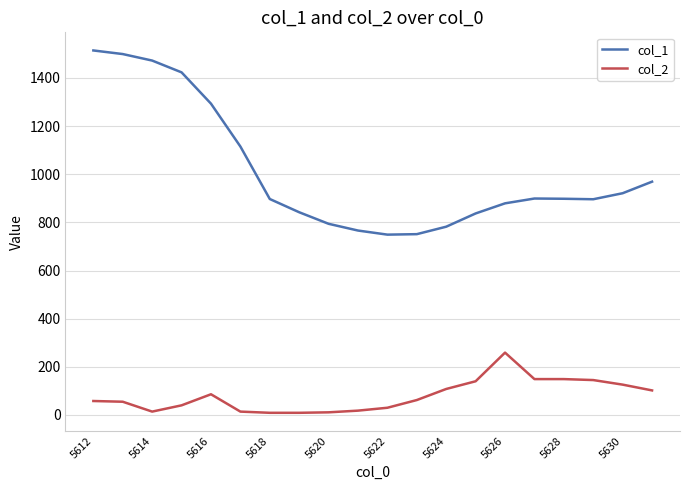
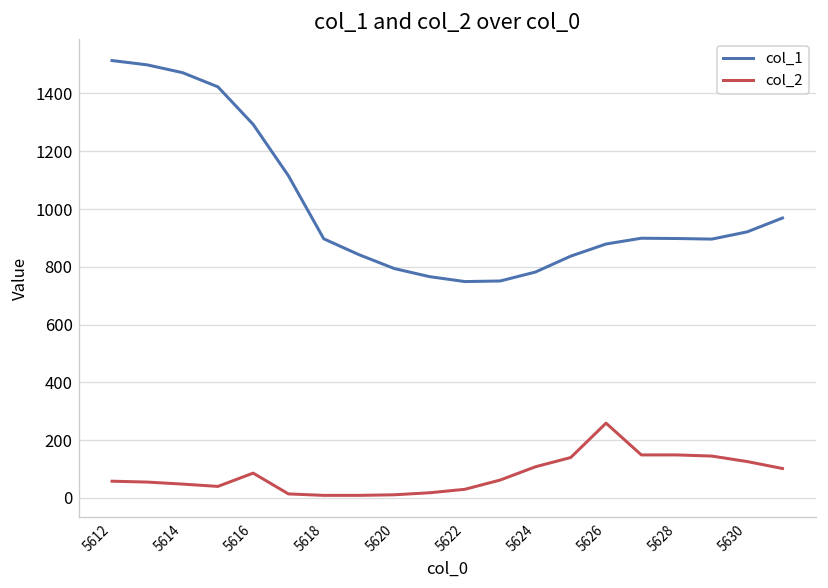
col_2, 5614: 10 -> 50
